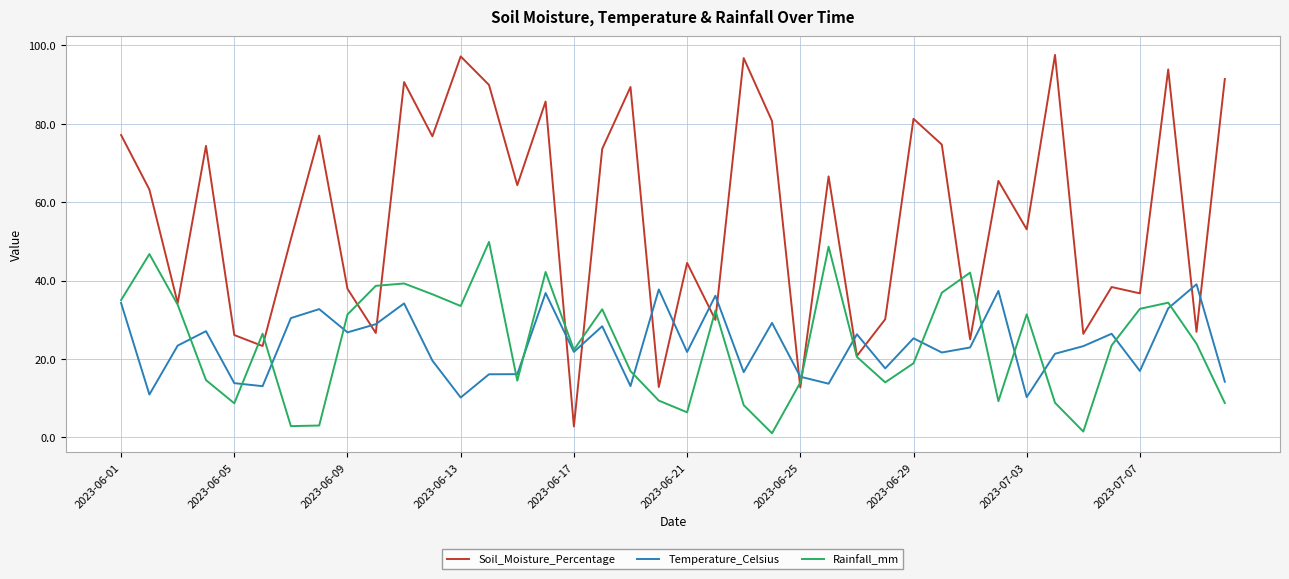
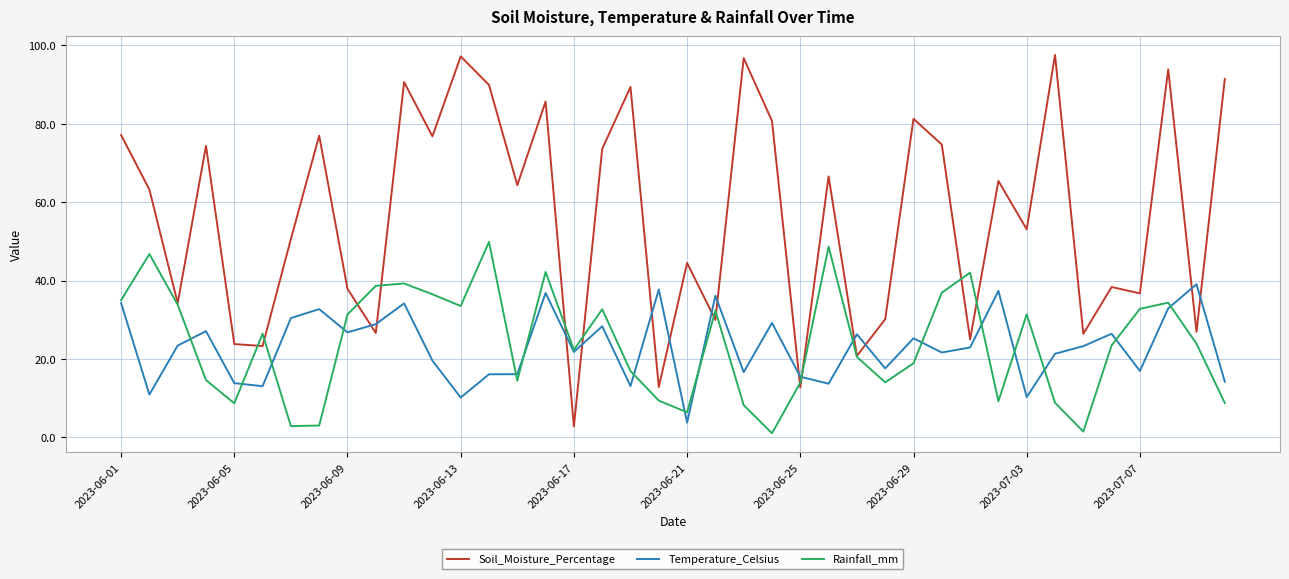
Soil_Moisture_Percentage, 2023-06-05: 26 -> 24
Temperature_Celsius, 2023-06-21: 22 -> 4
